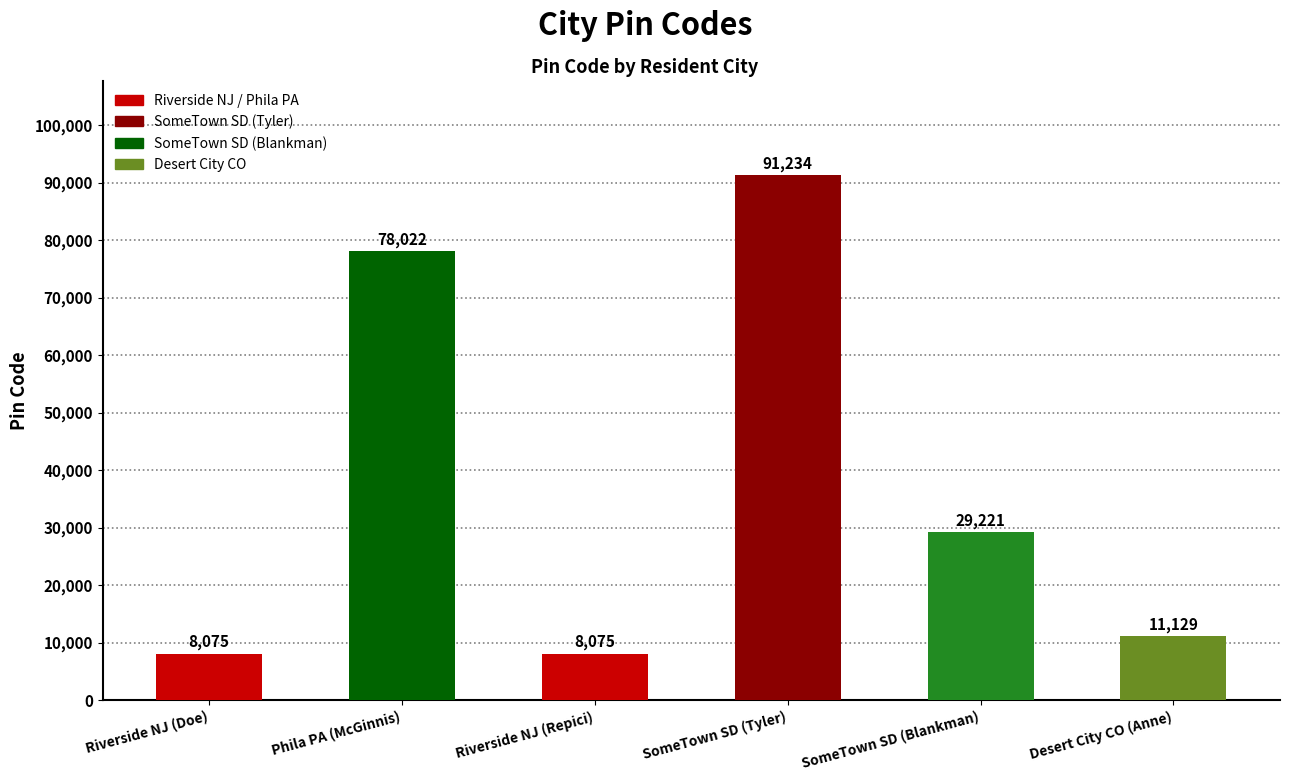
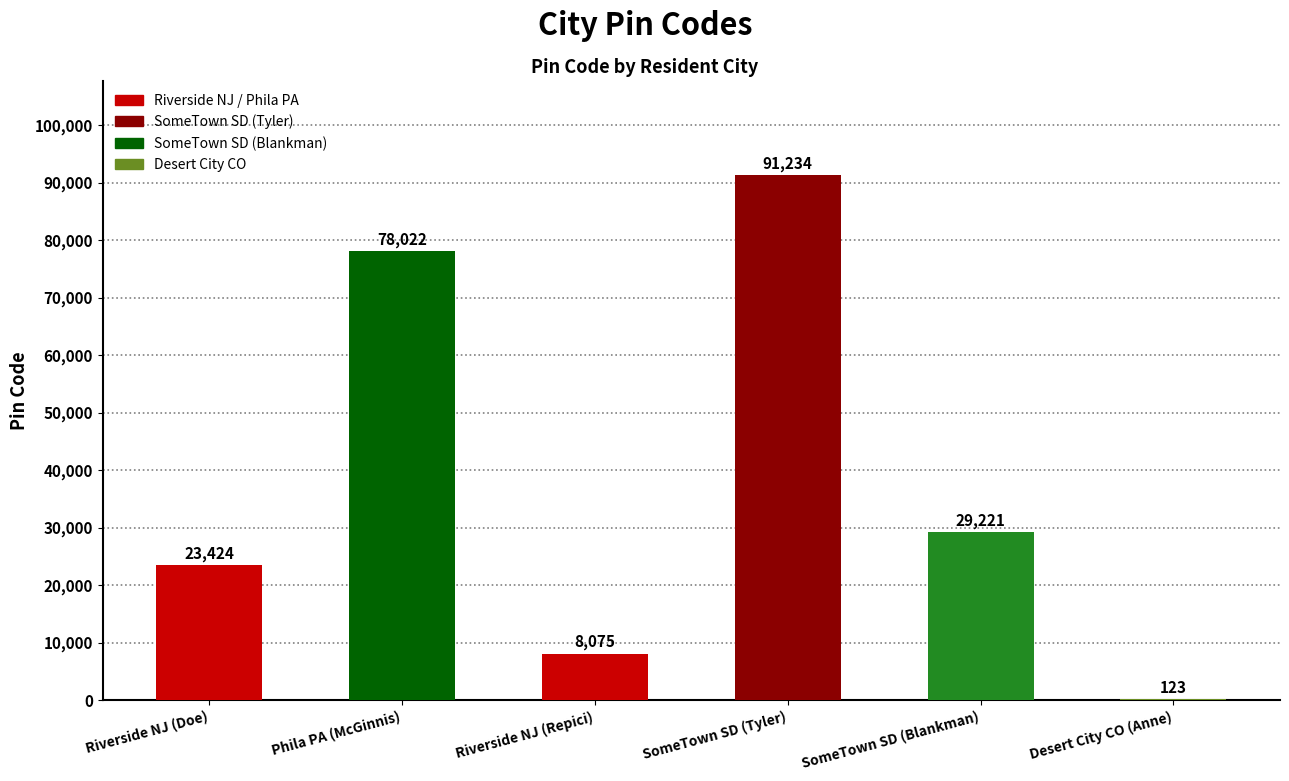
Riverside NJ (Doe): 8,075 -> 23,424
Desert City CO (Anne): 11,129 -> 123
